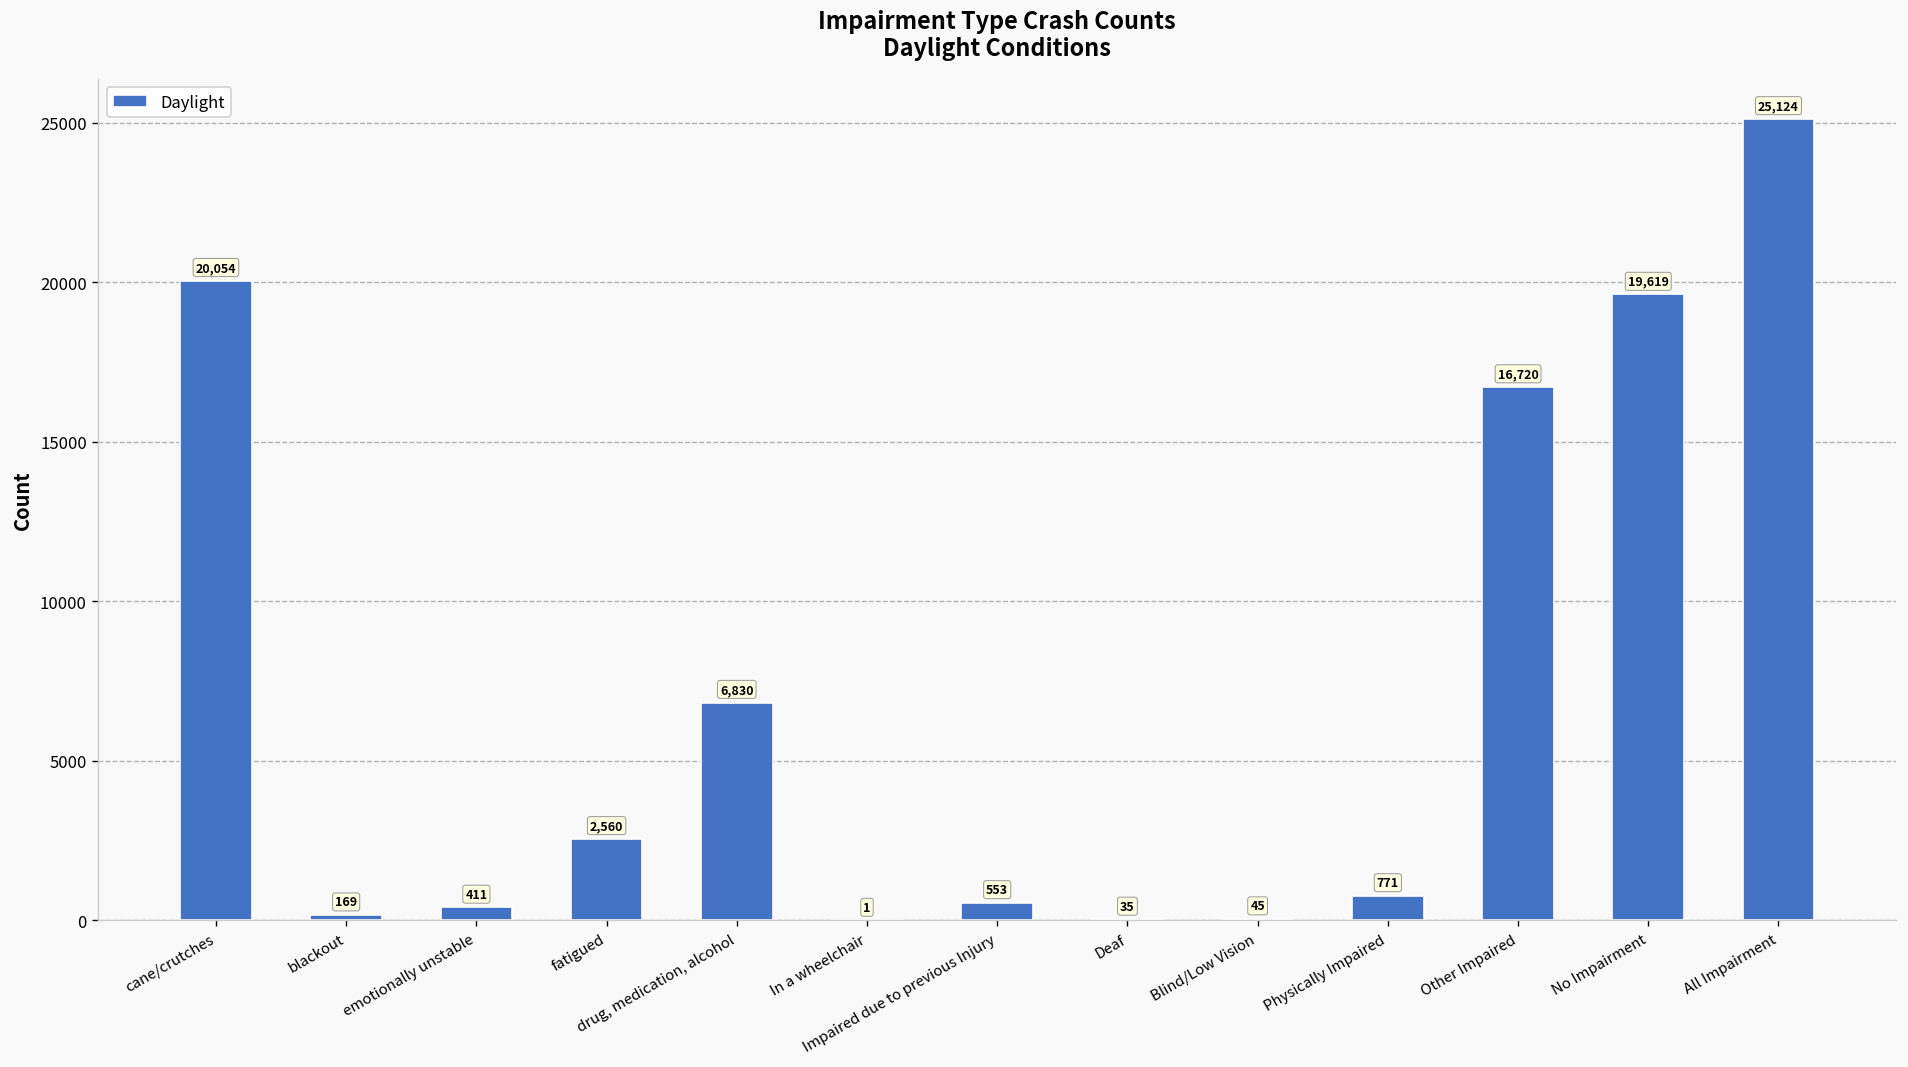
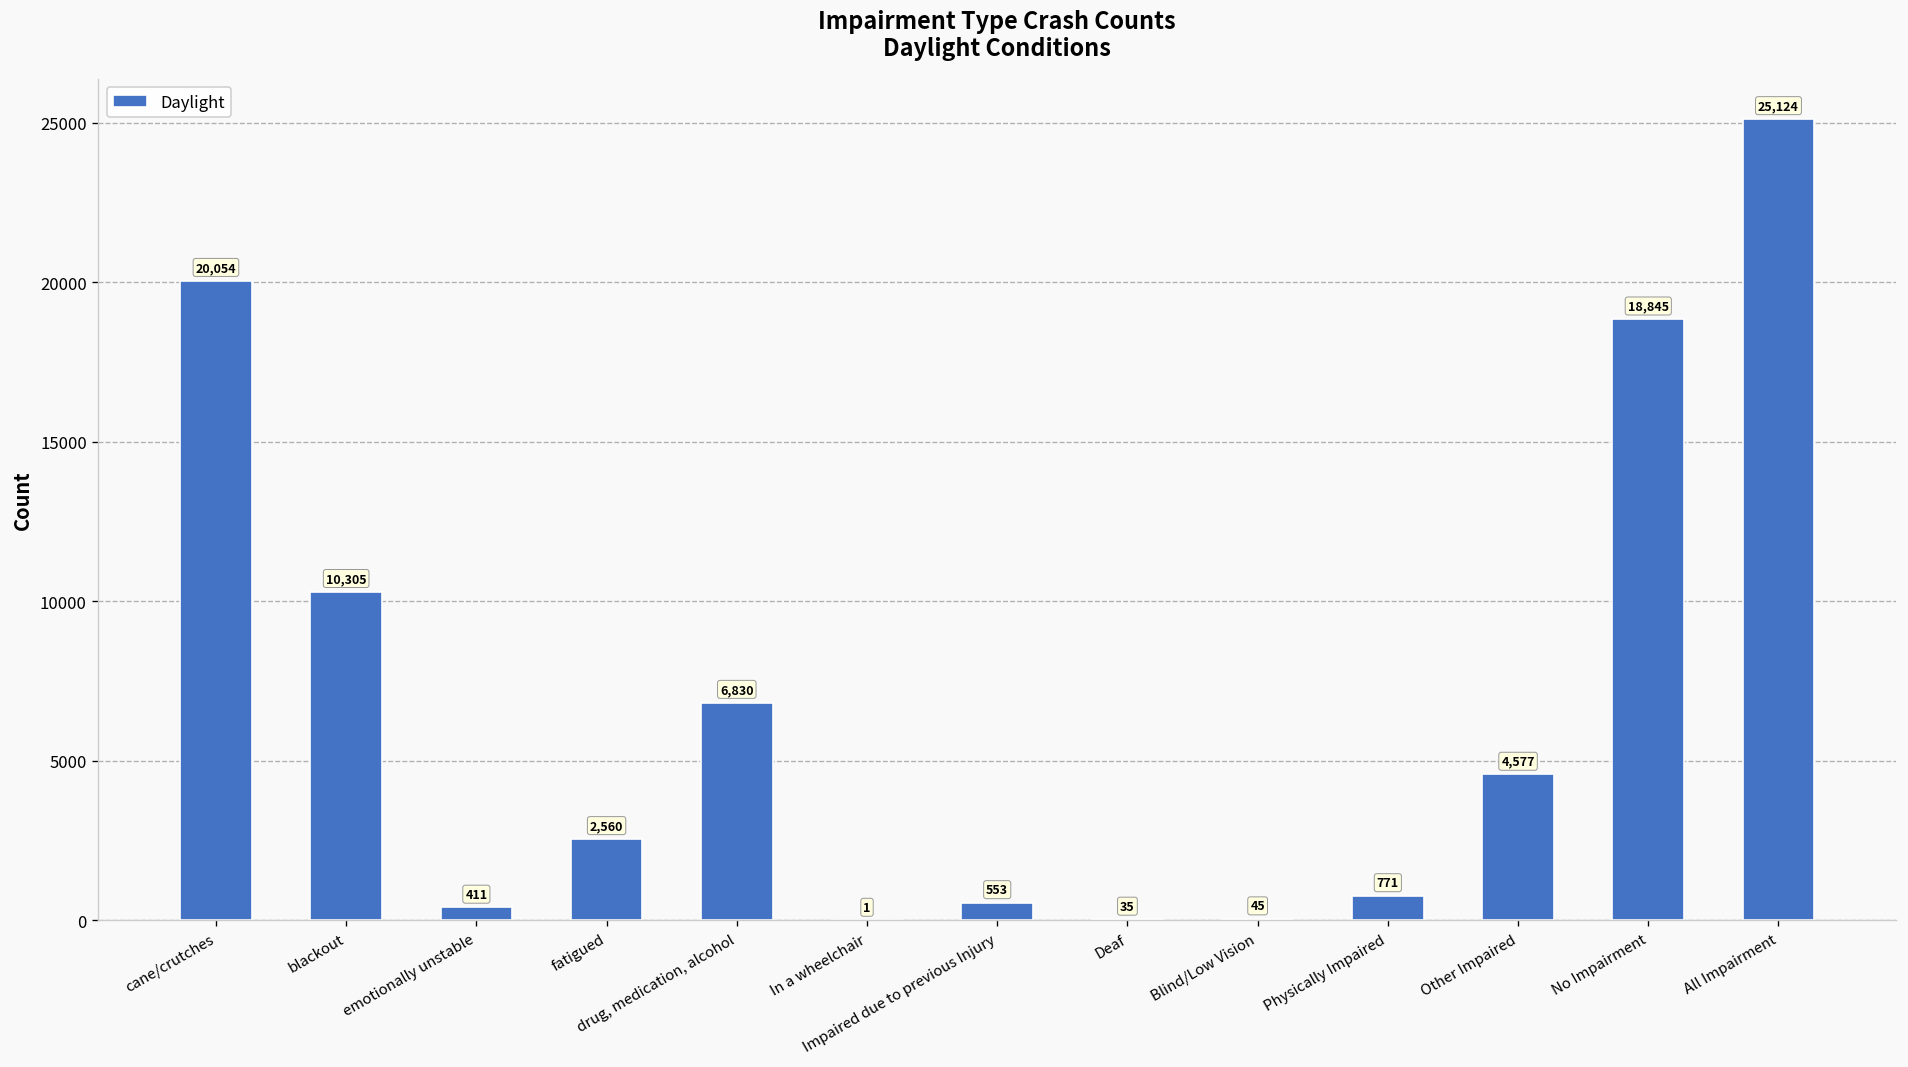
blackout: 169 -> 10,305
Other Impaired: 16,720 -> 4,577
No Impairment: 19,619 -> 18,845
